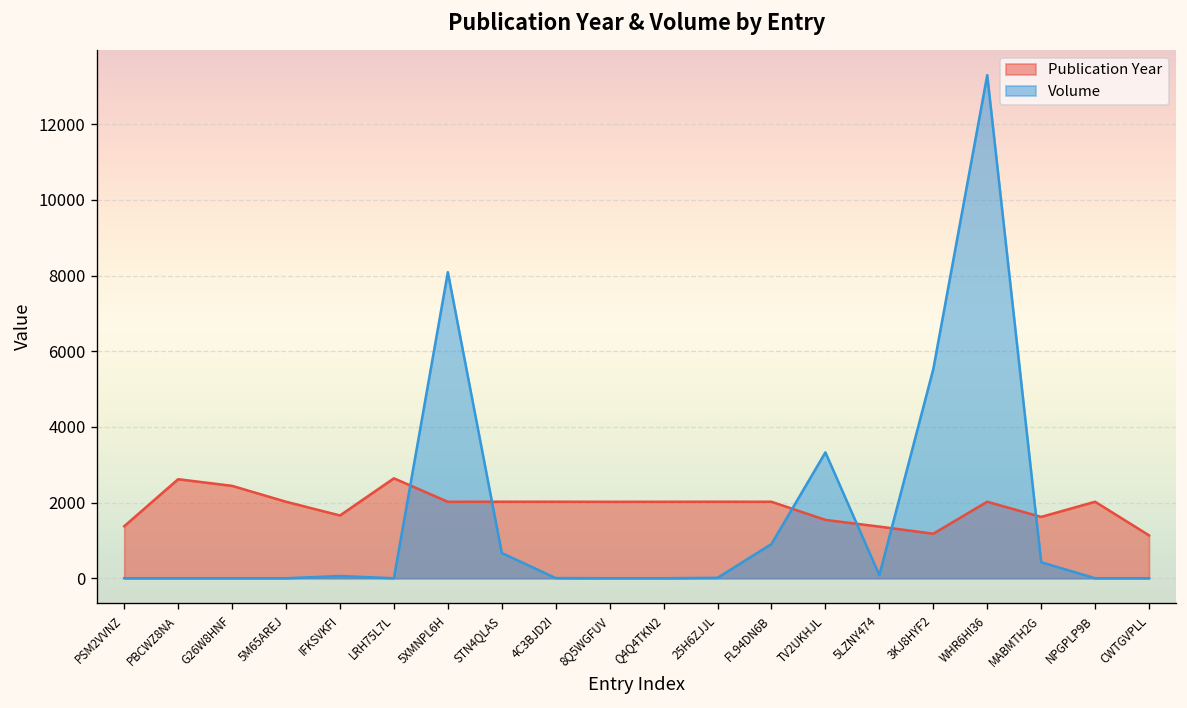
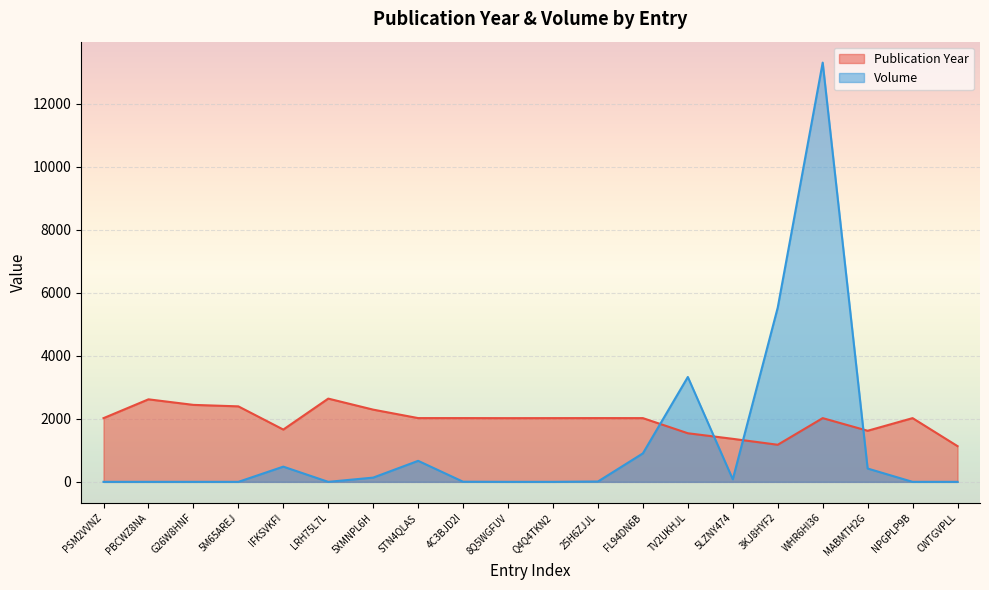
Publication Year, PSM2VVNZ: 1400 -> 2000
Publication Year, 5M65AREJ: 2000 -> 2400
Volume, IFKSVKFI: 100 -> 500
Publication Year, 5XMNPL6H: 2000 -> 2300
Volume, 5XMNPL6H: 8100 -> 100
